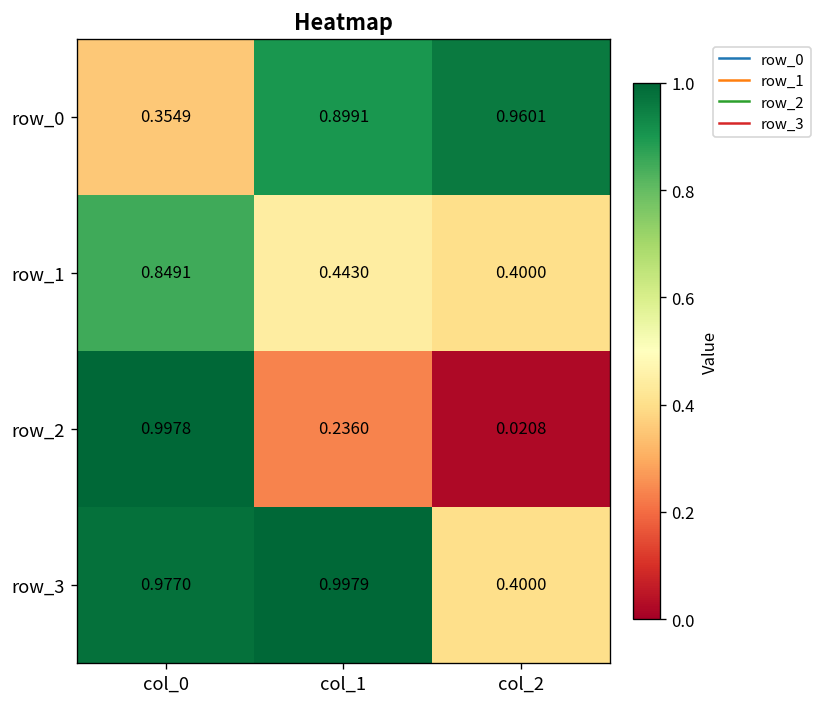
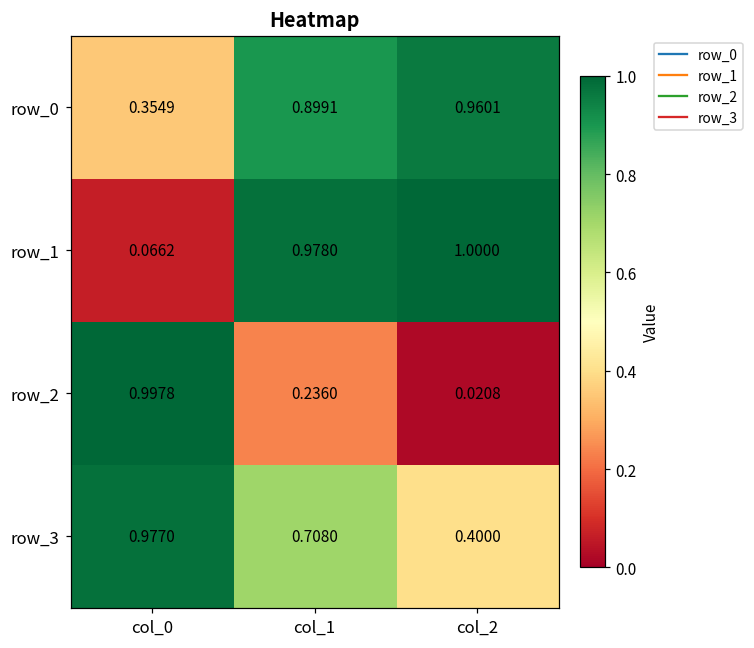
row_1, col_0: 0.8491 -> 0.0662
row_1, col_1: 0.4430 -> 0.9780
row_1, col_2: 0.4000 -> 1.0000
row_3, col_1: 0.9979 -> 0.7080
